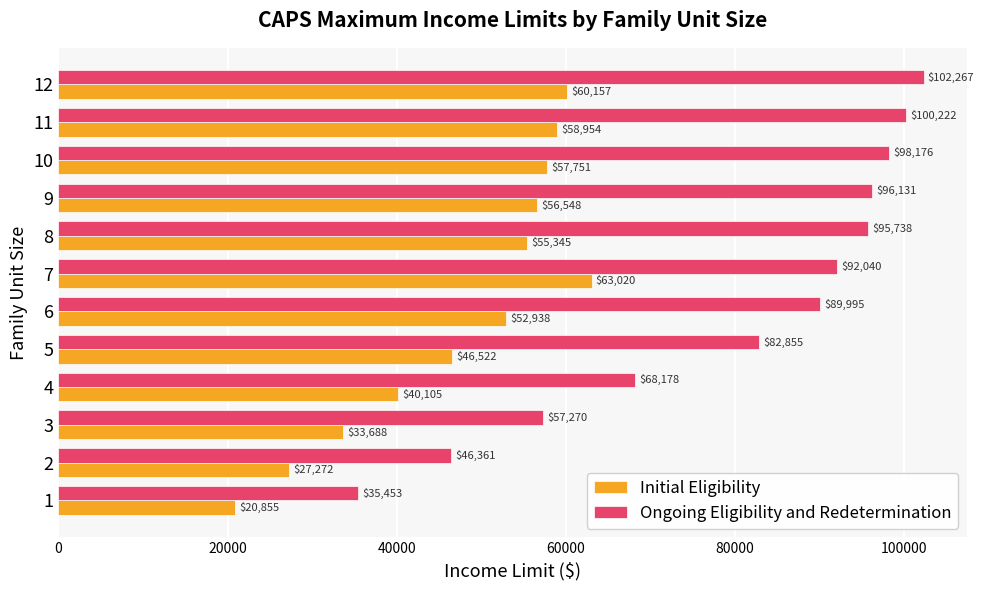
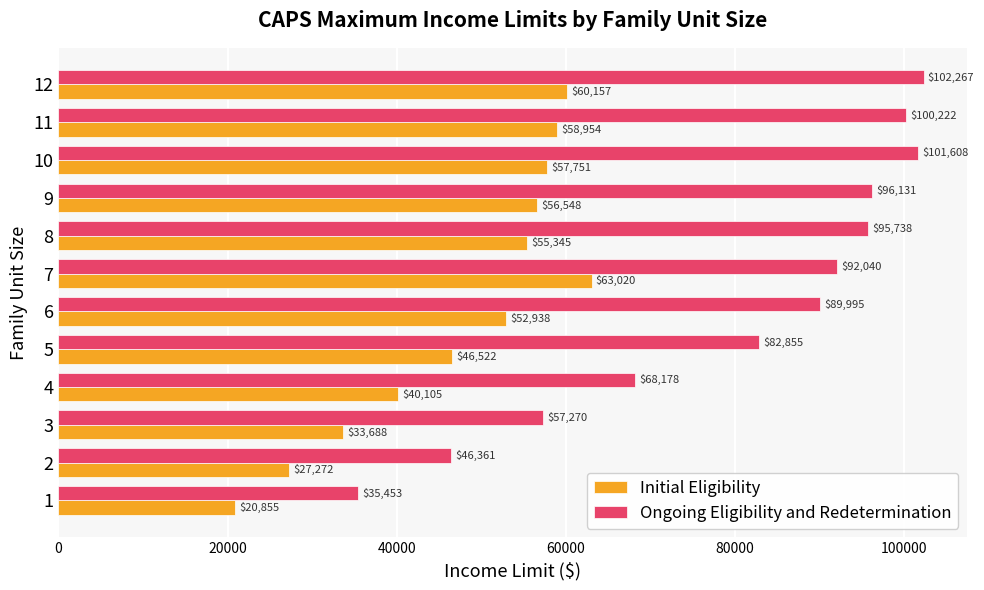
Ongoing Eligibility and Redetermination, 10: $98,176 -> $101,608
